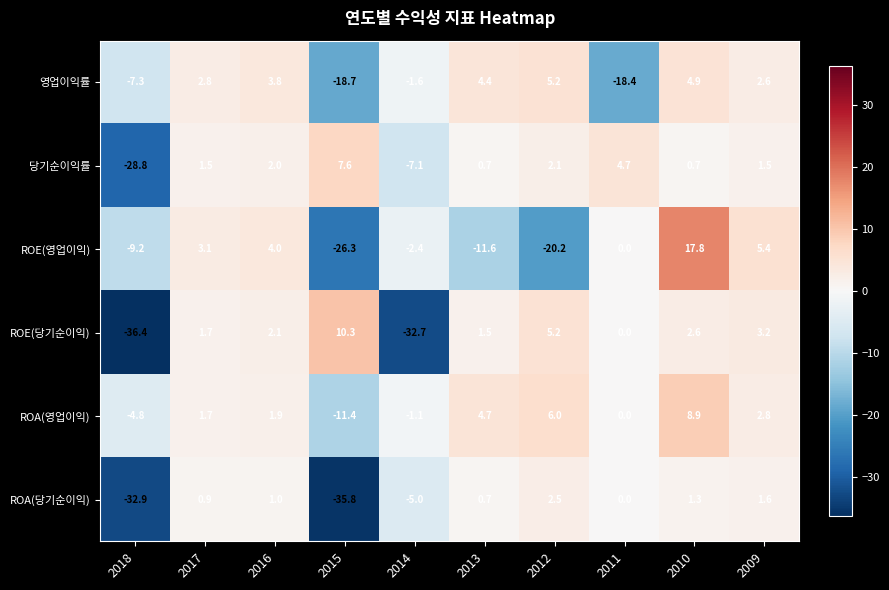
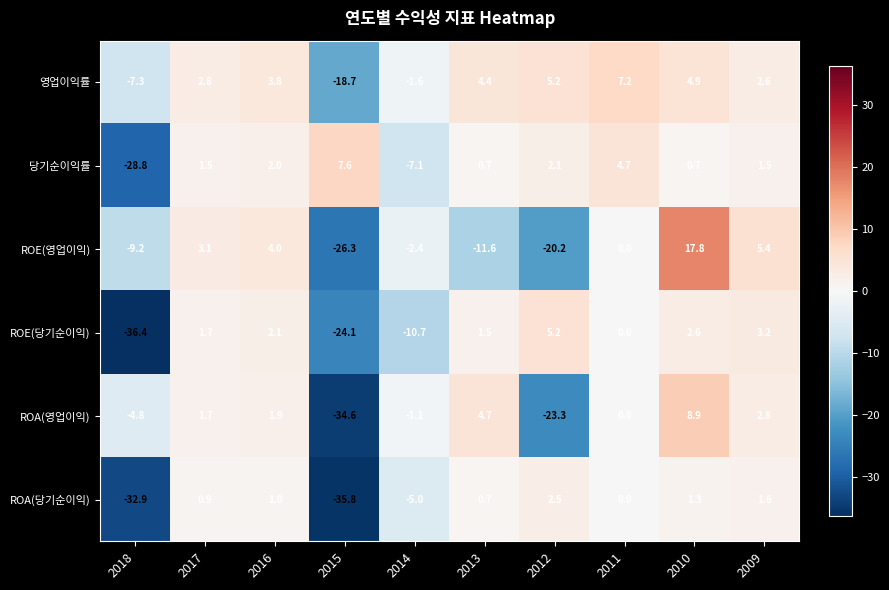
영업이익률, 2011: -18.4 -> 7.2
ROE(당기순이익), 2015: 10.3 -> -24.1
ROE(당기순이익), 2014: -32.7 -> -10.7
ROA(영업이익), 2015: -11.4 -> -34.6
ROA(영업이익), 2012: 6.0 -> -23.3
